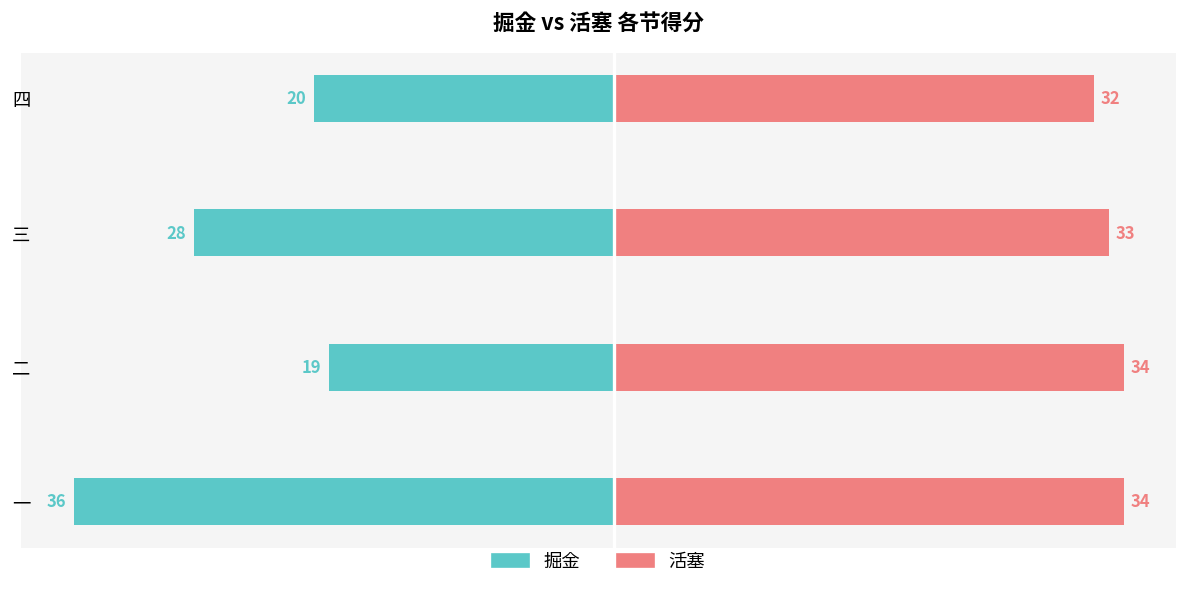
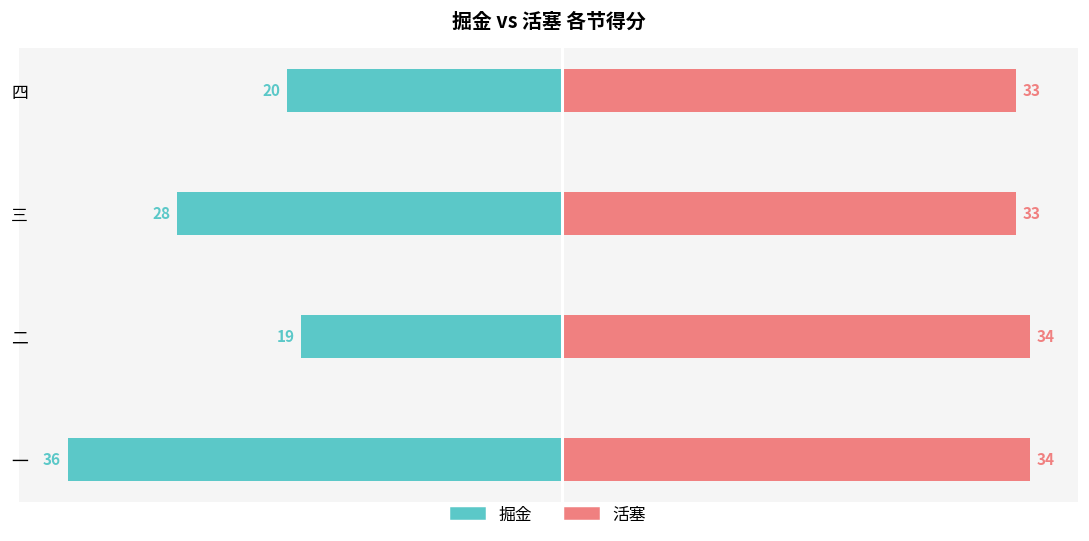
活塞, 四: 32 -> 33
